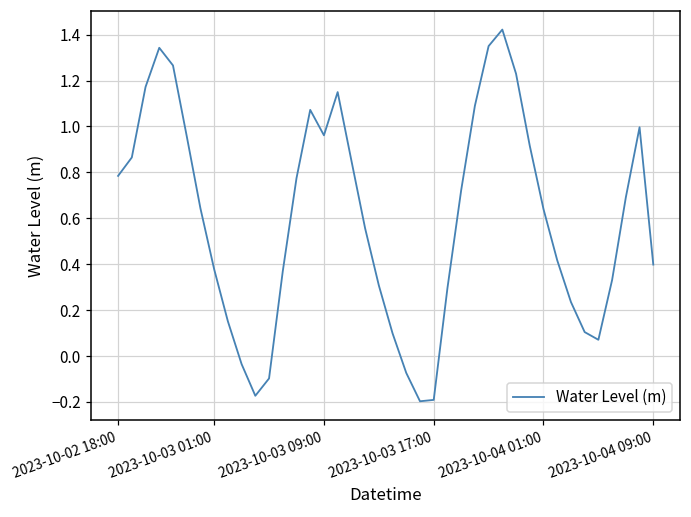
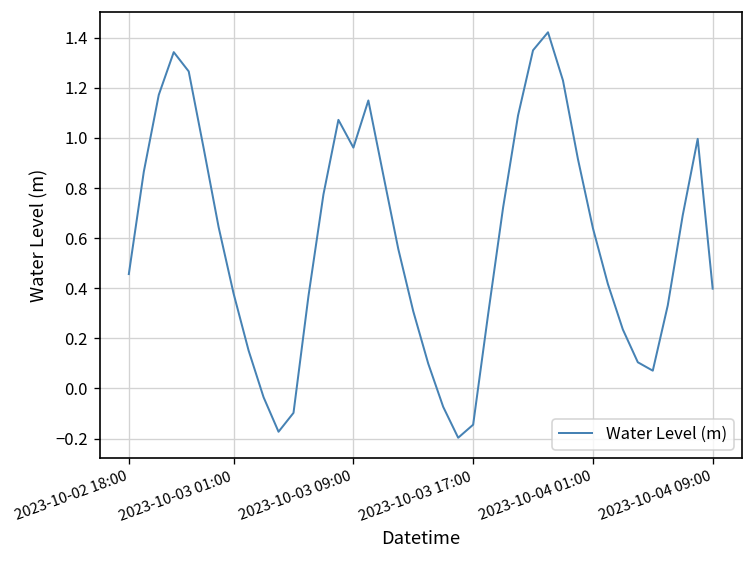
2023-10-02 18:00: 0.78 -> 0.46
2023-10-03 17:00: -0.19 -> -0.14
